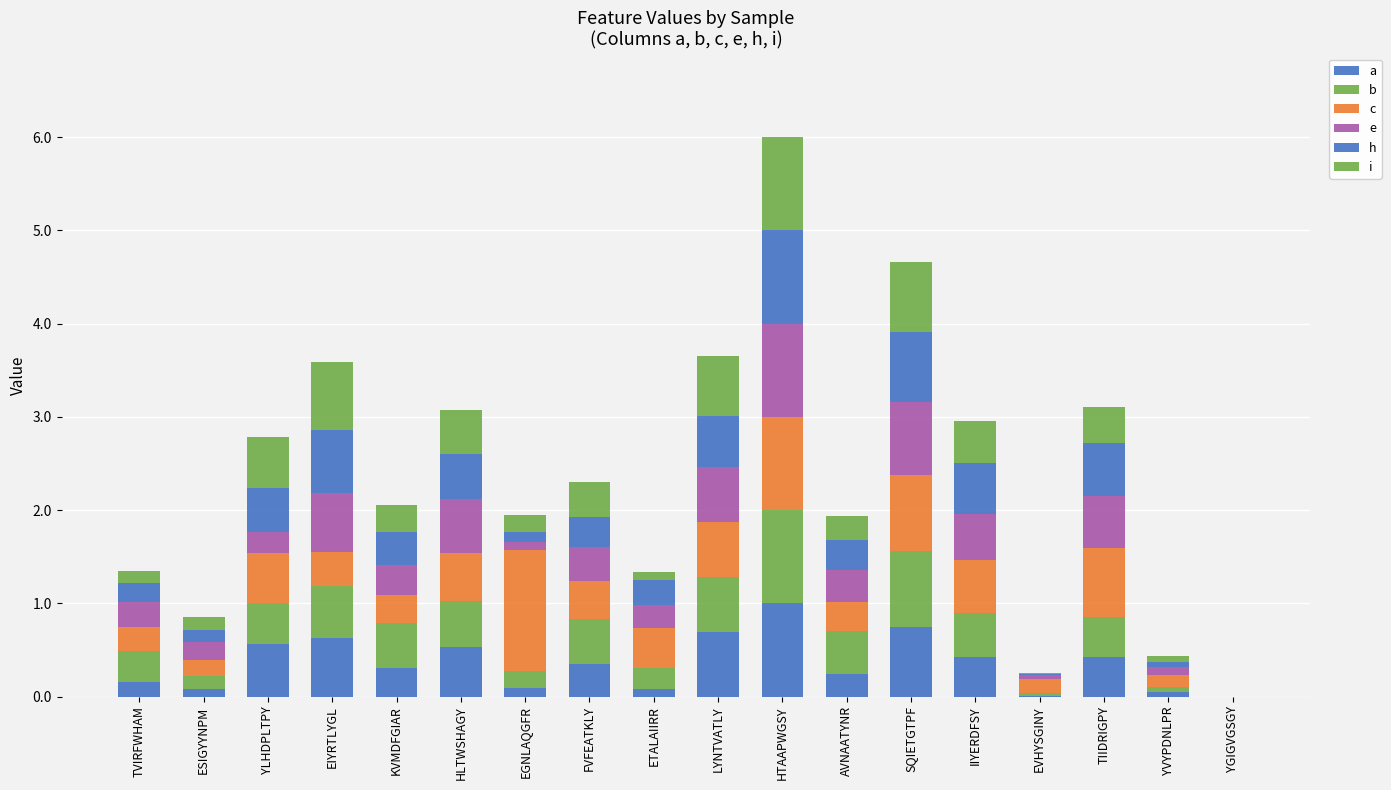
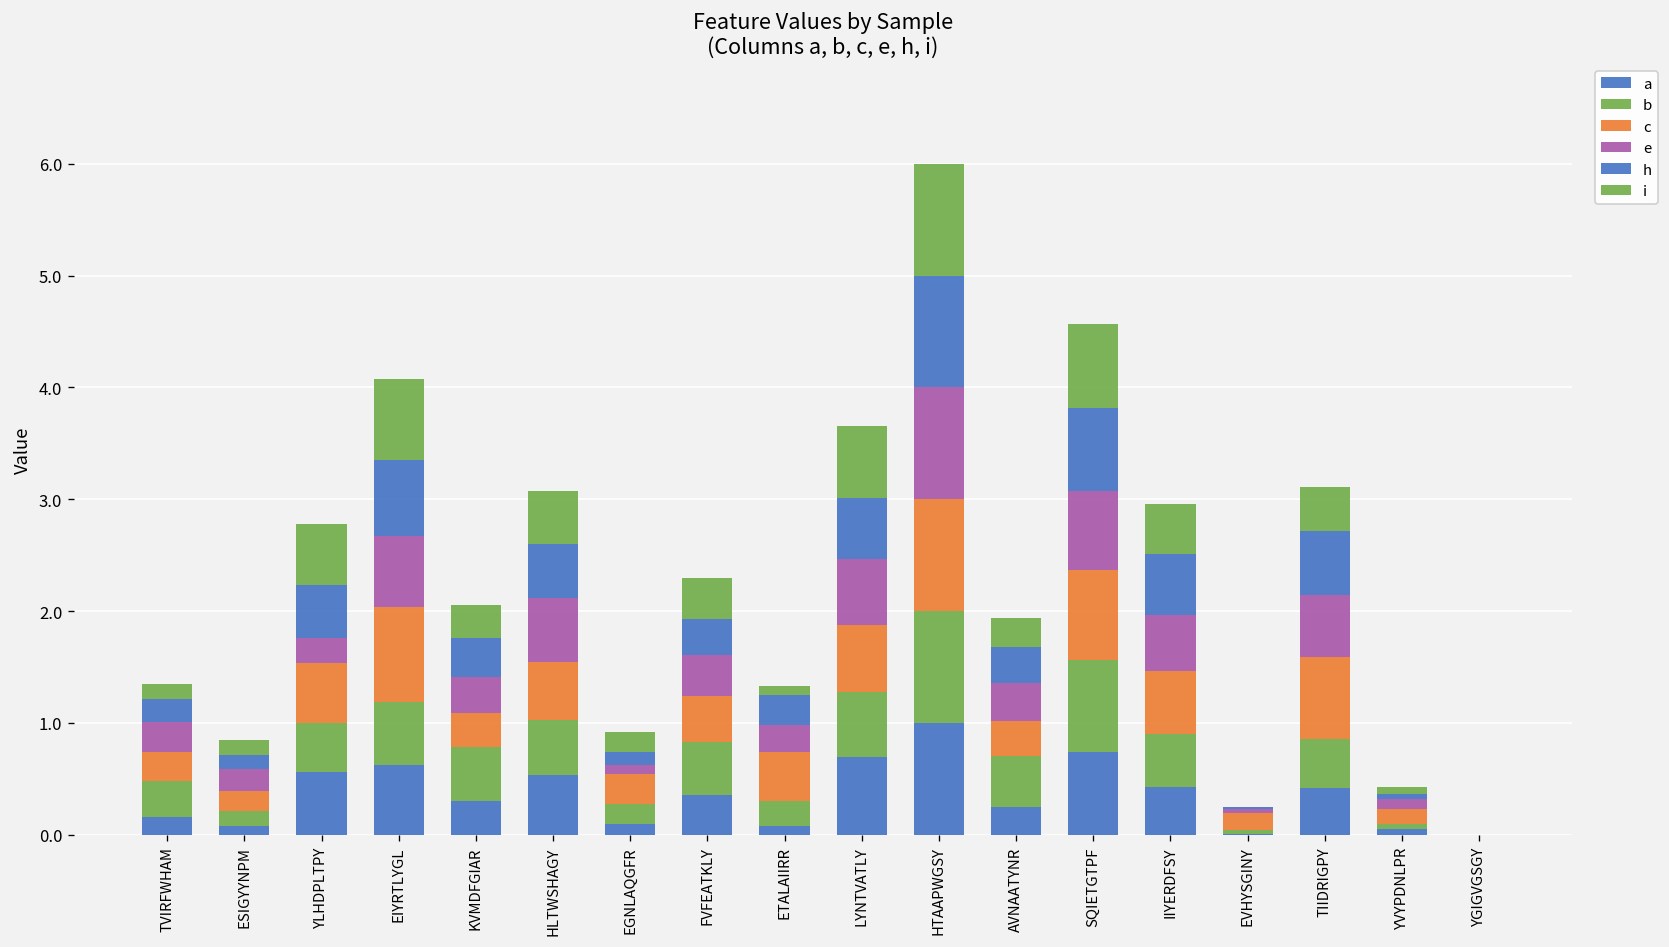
c, EIYRTLYGL: 0.4 -> 0.8
c, EGNLAQGFR: 1.3 -> 0.3
e, SQIETGTPF: 0.8 -> 0.7
